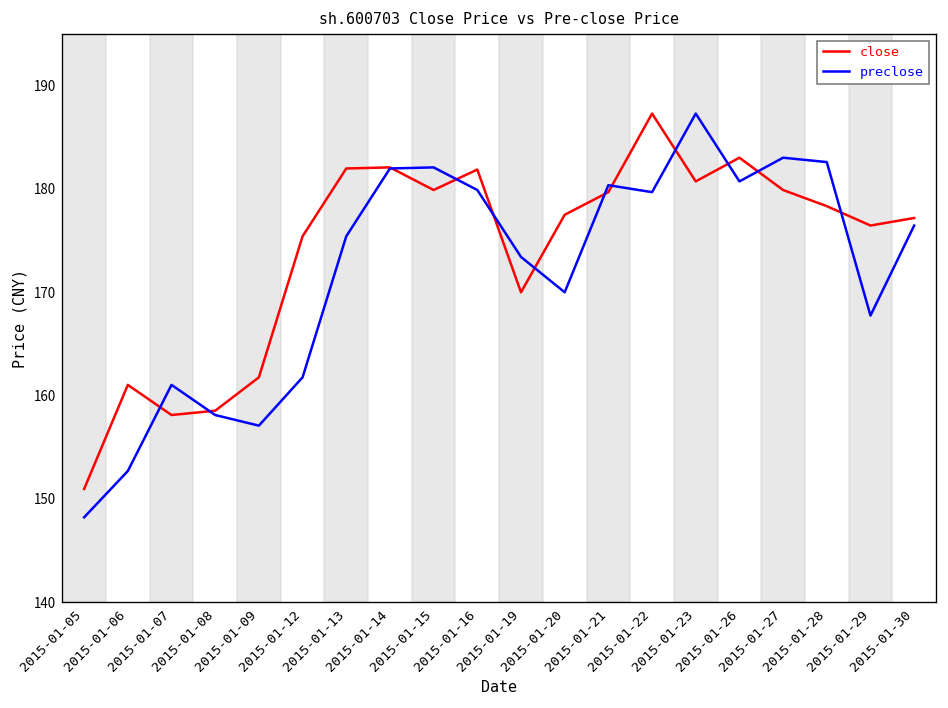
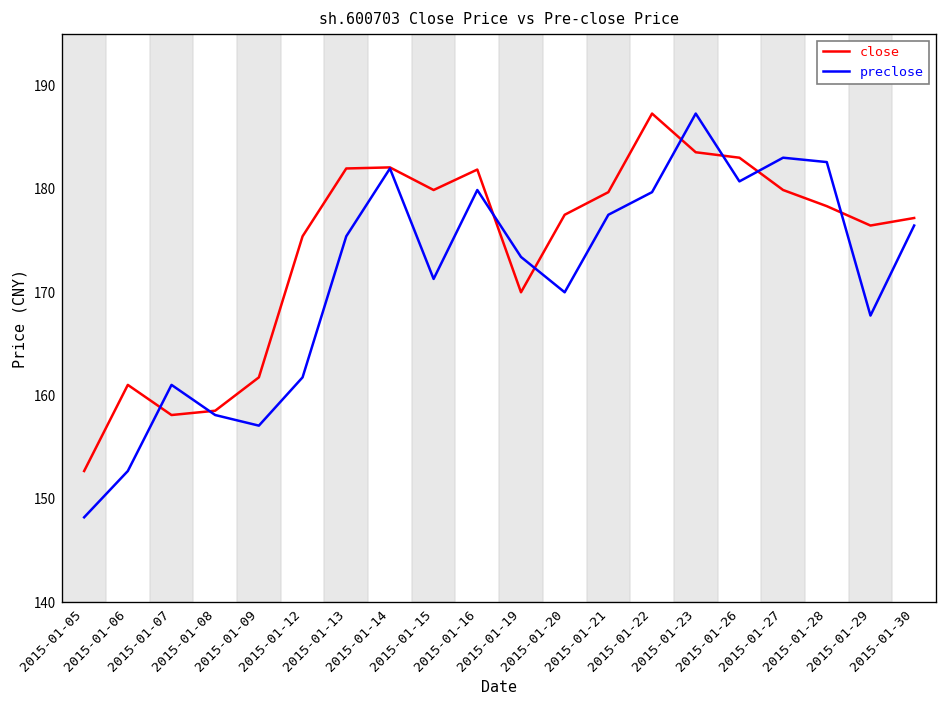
close, 2015-01-05: 151 -> 153
preclose, 2015-01-15: 182 -> 171
preclose, 2015-01-21: 180 -> 178
close, 2015-01-23: 181 -> 184
